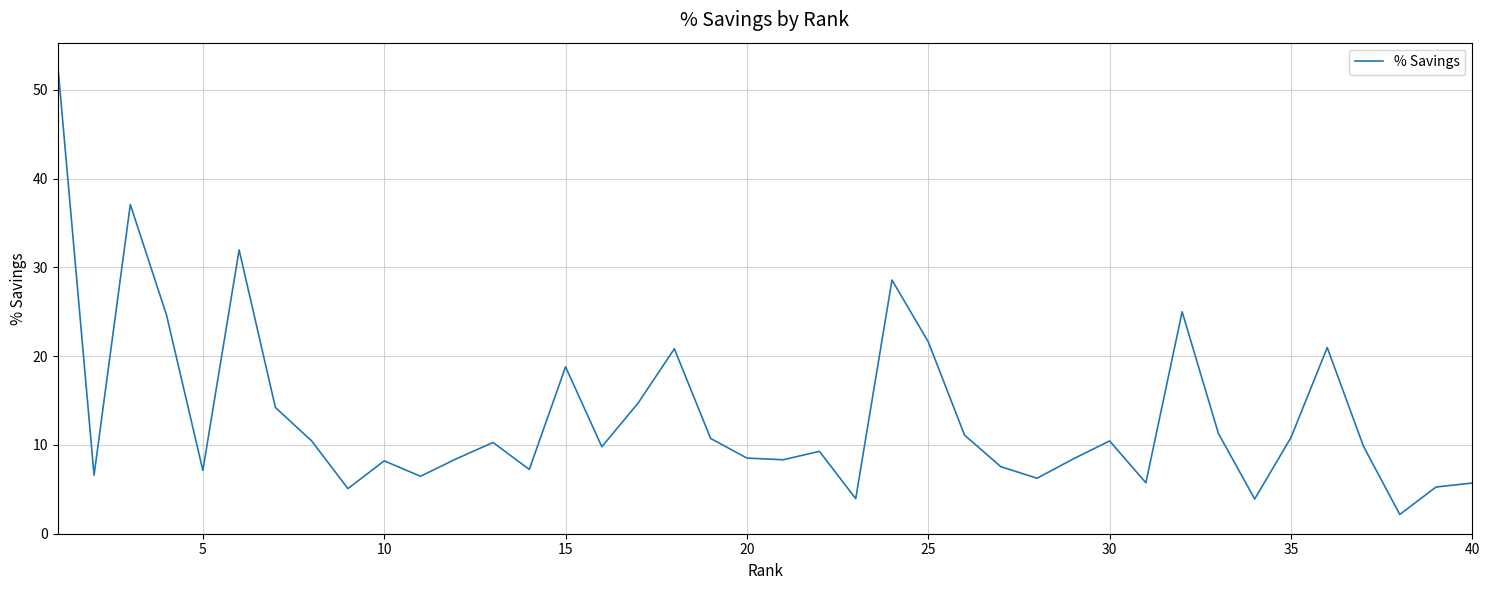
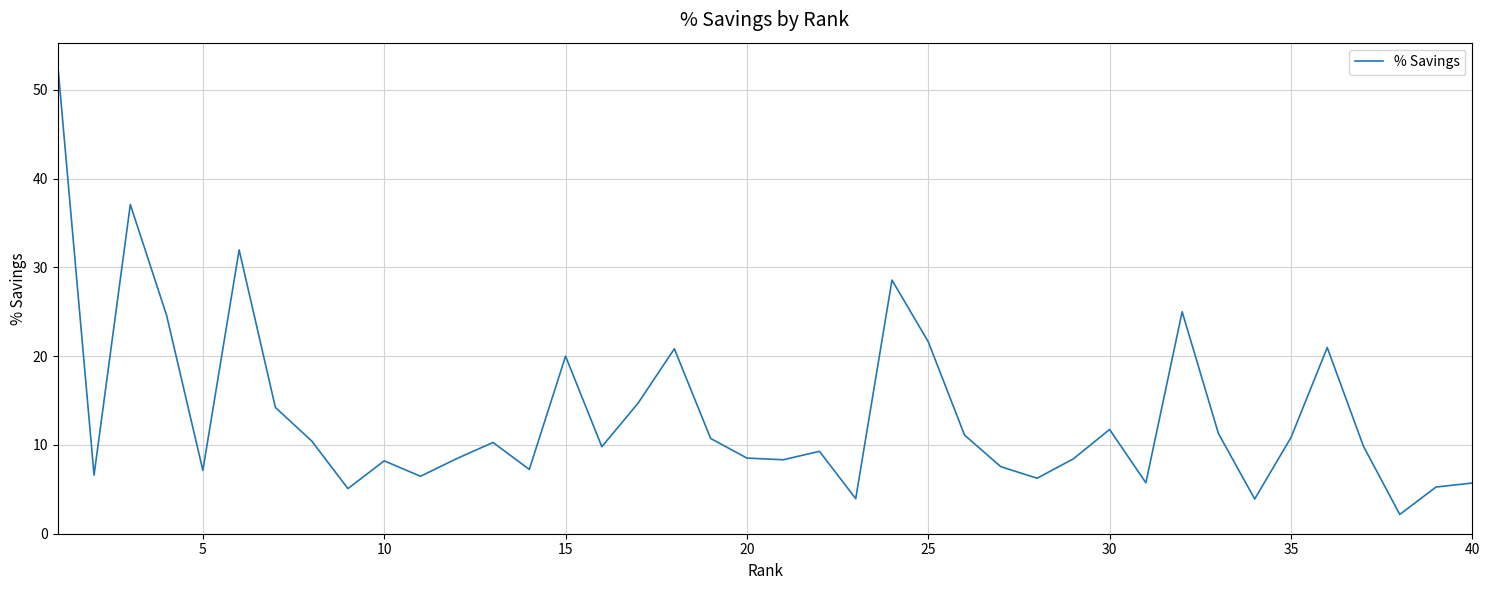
15: 19 -> 20
30: 10 -> 12
